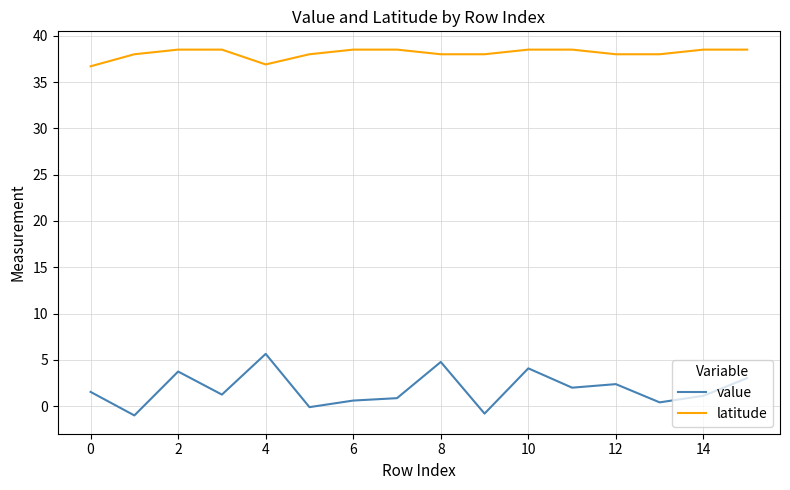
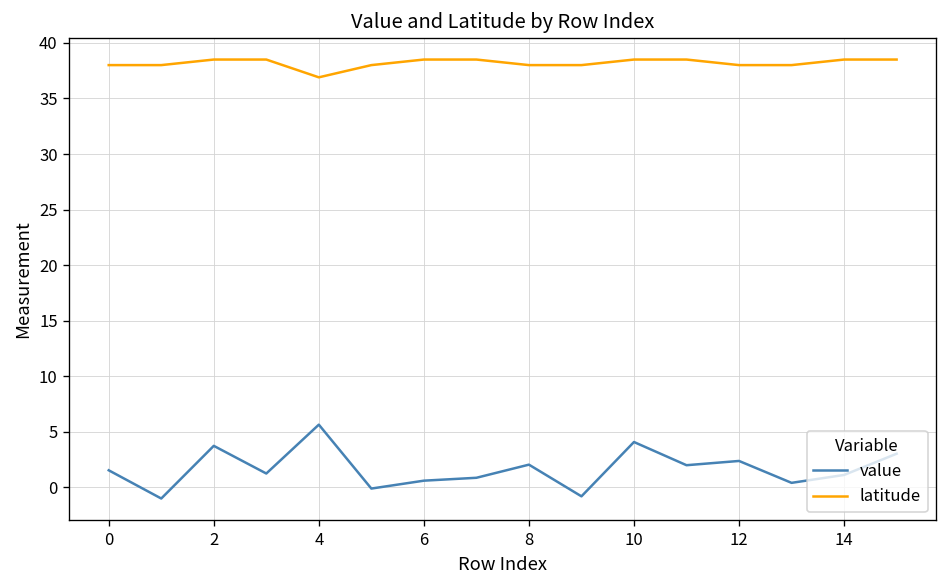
latitude, 0: 37 -> 38
value, 8: 5 -> 2
